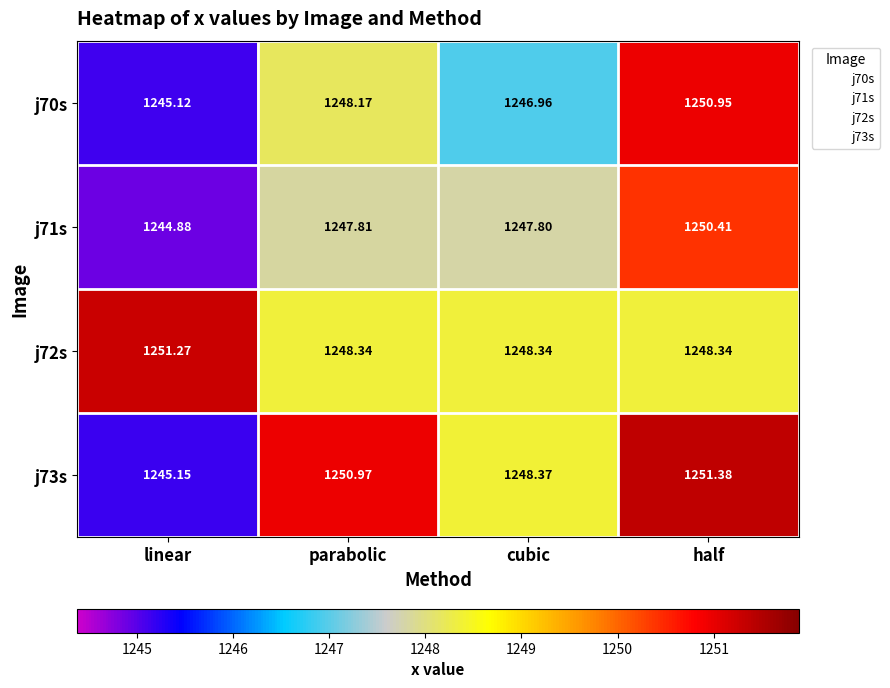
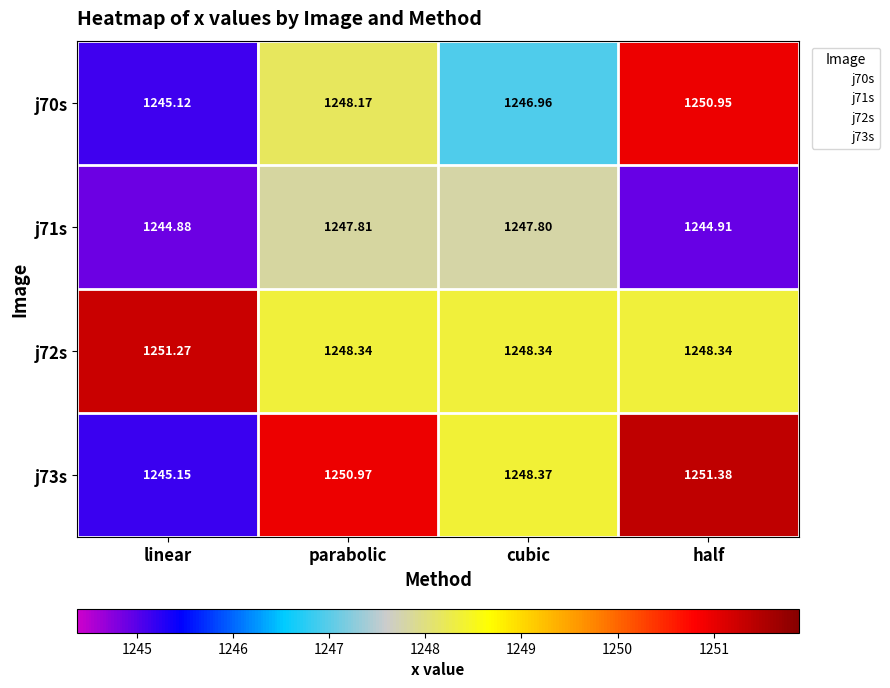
j71s, half: 1250.41 -> 1244.91
